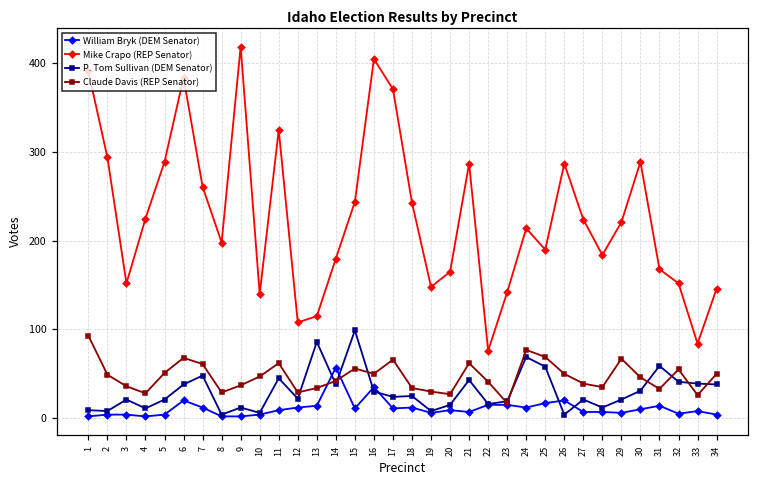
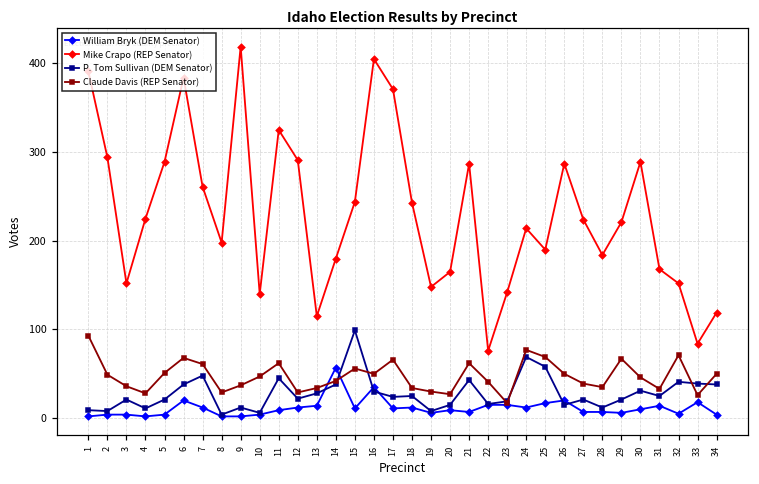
Mike Crapo (REP Senator), 12: 110 -> 290
P. Tom Sullivan (DEM Senator), 13: 90 -> 30
P. Tom Sullivan (DEM Senator), 26: 0 -> 20
P. Tom Sullivan (DEM Senator), 31: 60 -> 30
Claude Davis (REP Senator), 32: 60 -> 70
William Bryk (DEM Senator), 33: 10 -> 20
Mike Crapo (REP Senator), 34: 150 -> 120
